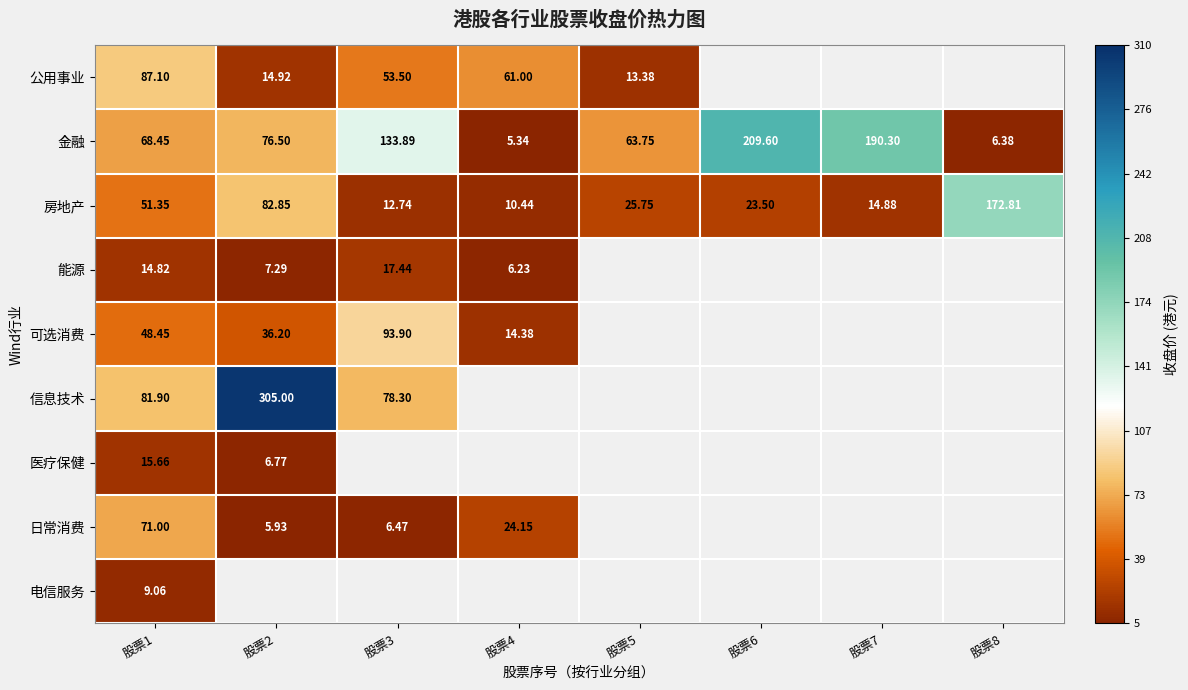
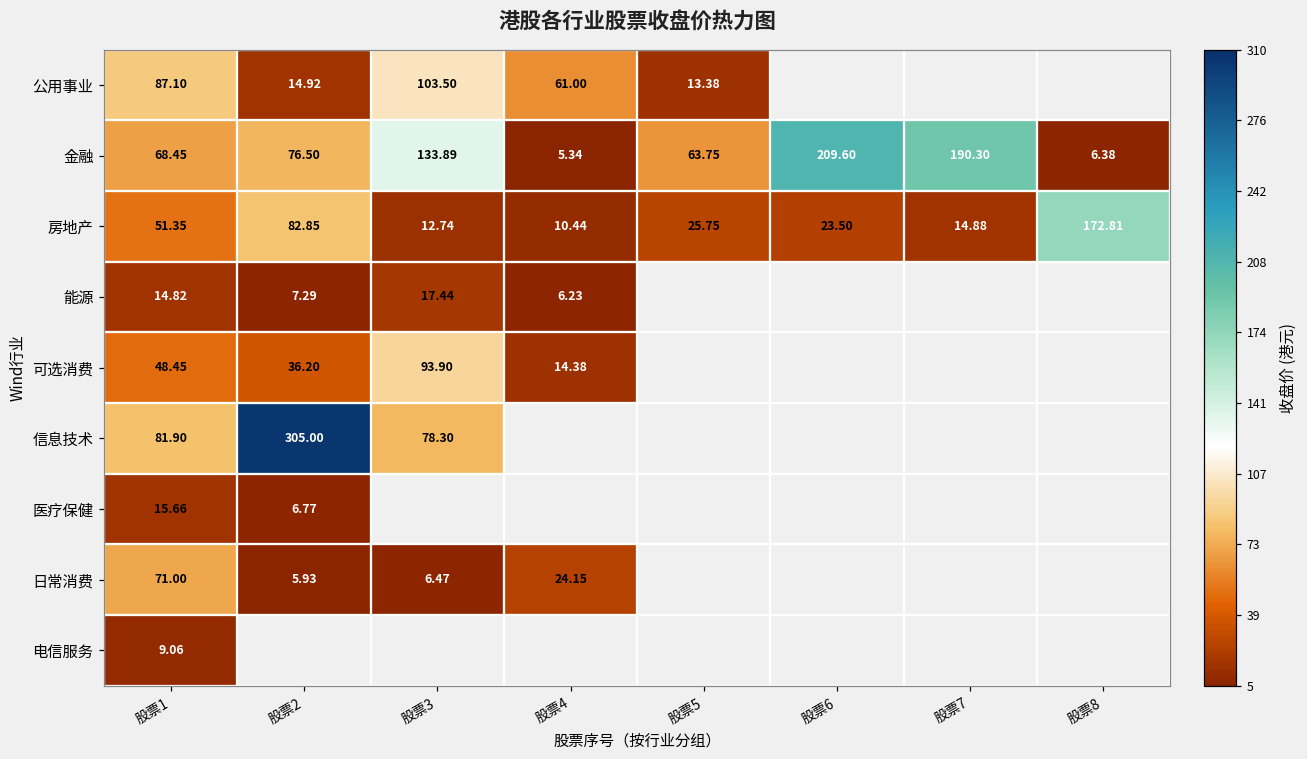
公用事业, 股票3: 53.50 -> 103.50
